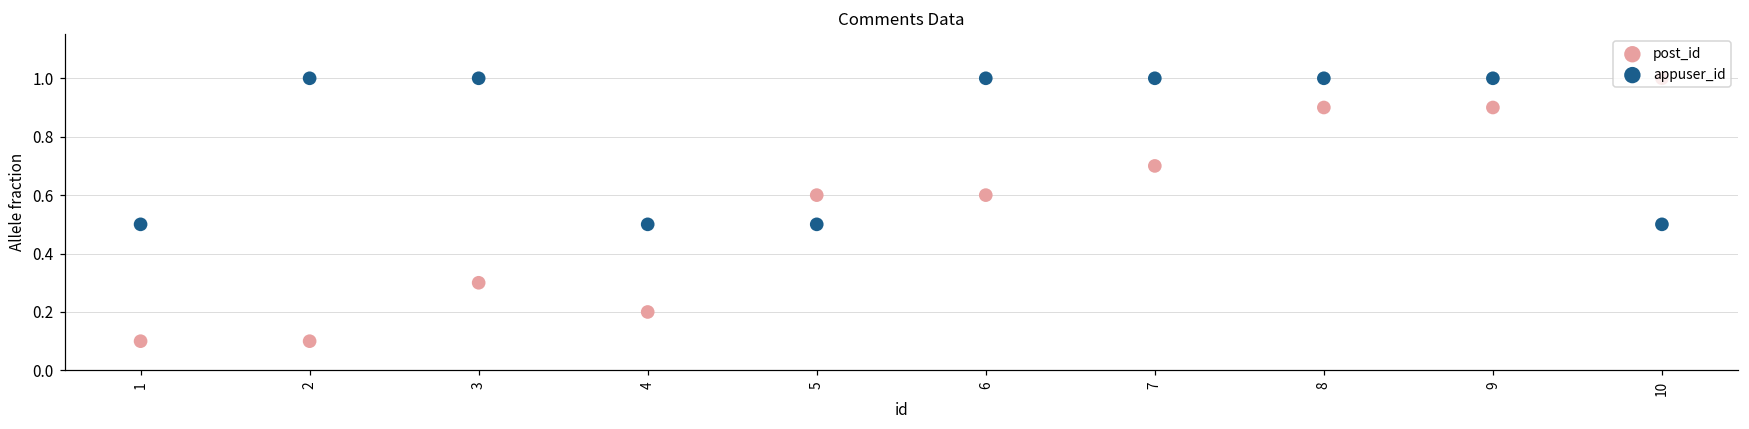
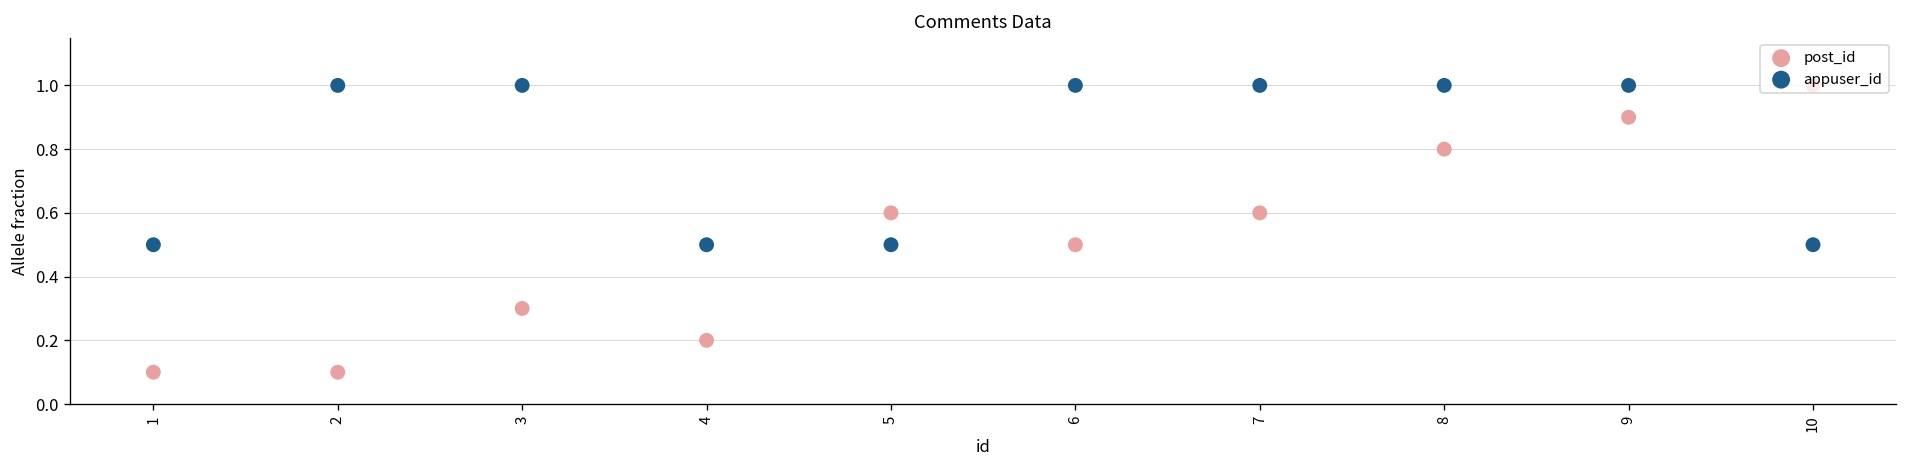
post_id, 6: 0.60 -> 0.50
post_id, 7: 0.70 -> 0.60
post_id, 8: 0.90 -> 0.80
